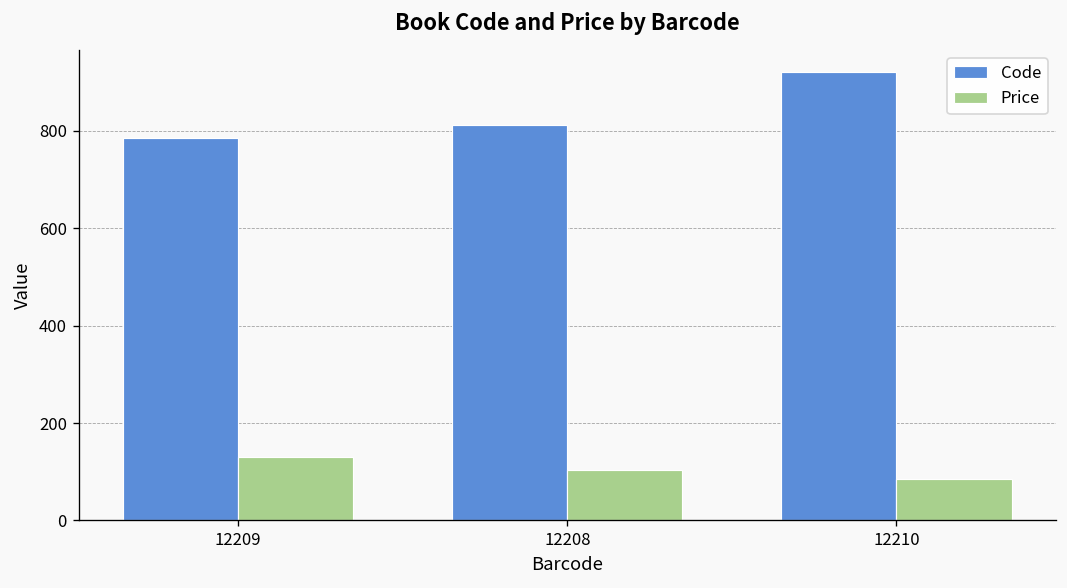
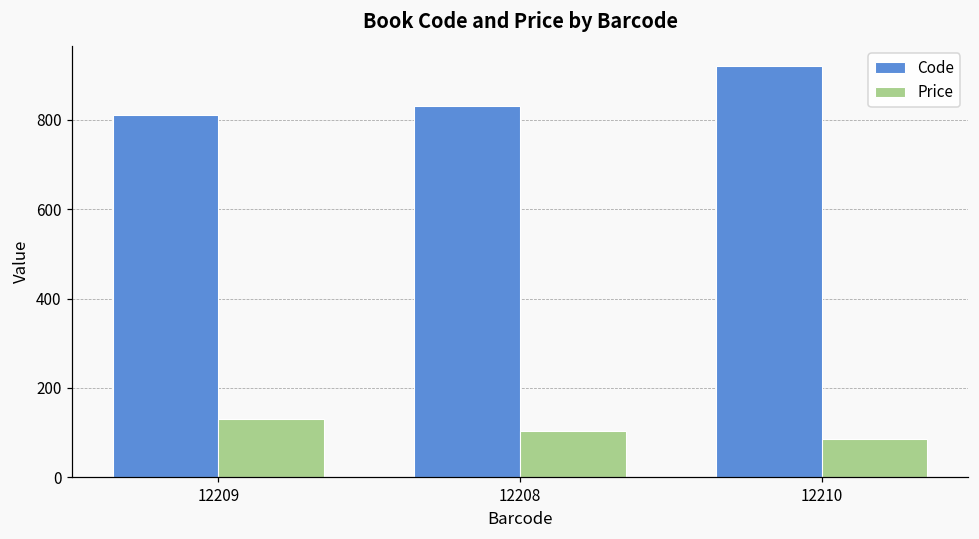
Code, 12209: 790 -> 810
Code, 12208: 810 -> 830
